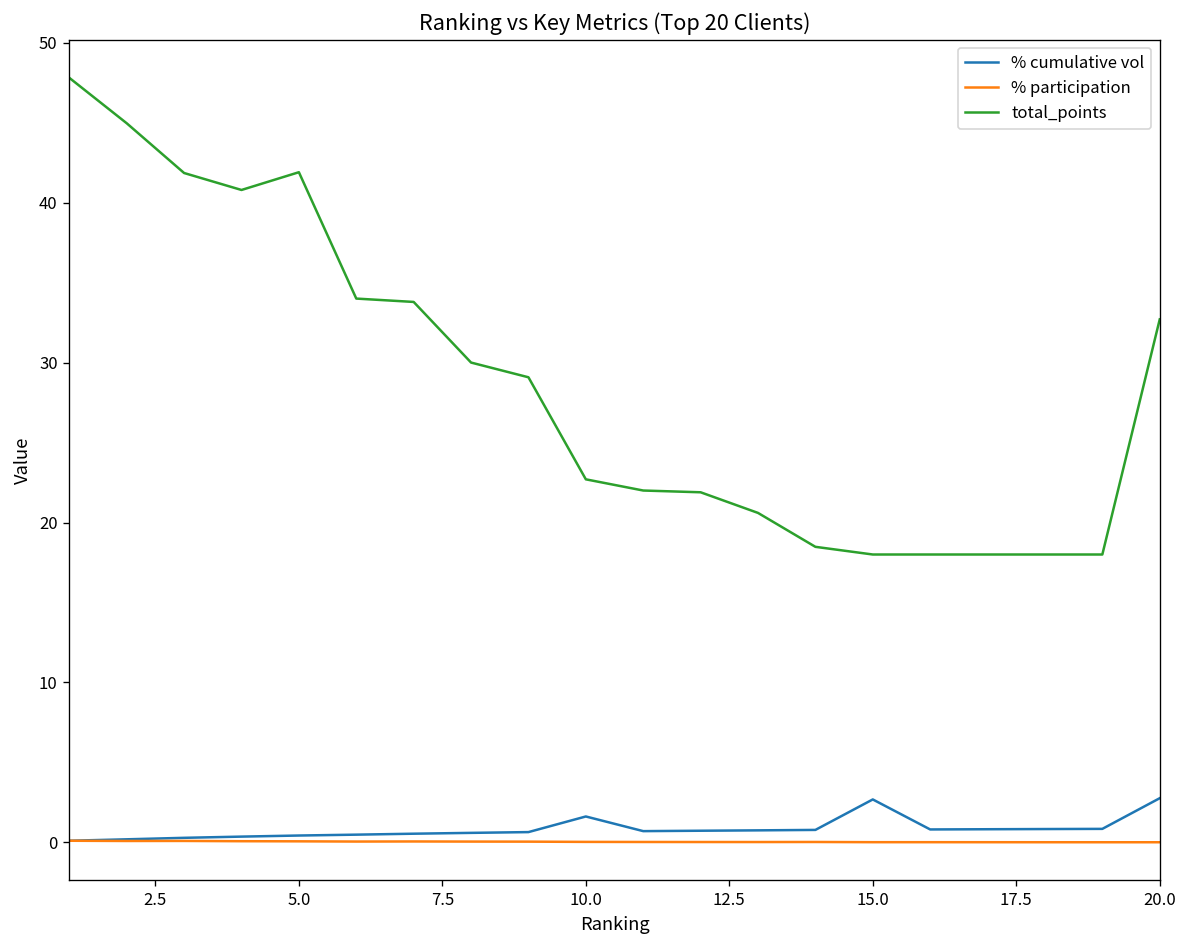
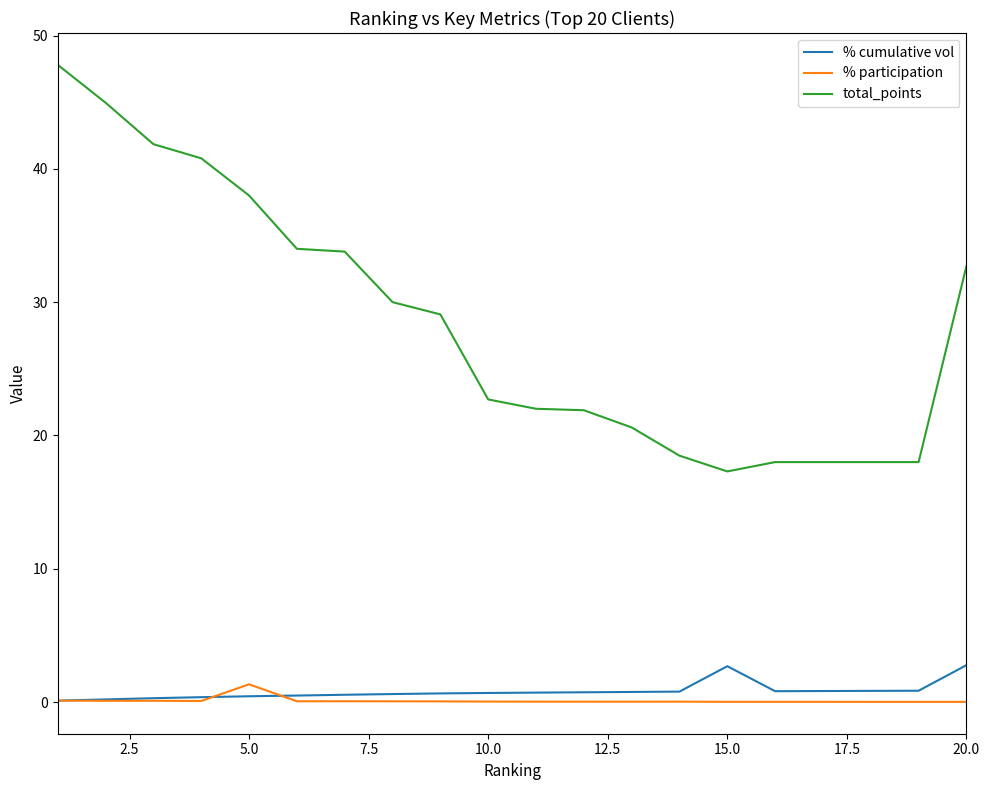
% participation, 5.0: 0.1 -> 1.3
total_points, 5.0: 41.9 -> 38.0
% cumulative vol, 10.0: 1.6 -> 0.7
total_points, 15.0: 18.0 -> 17.3
